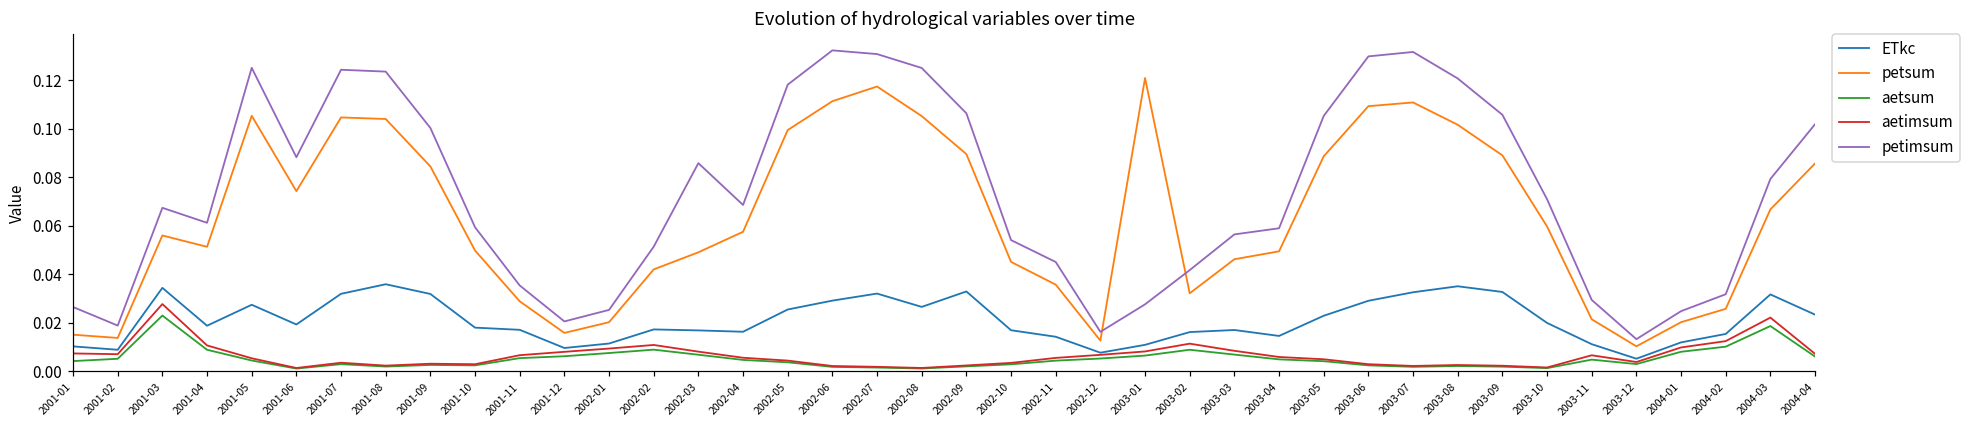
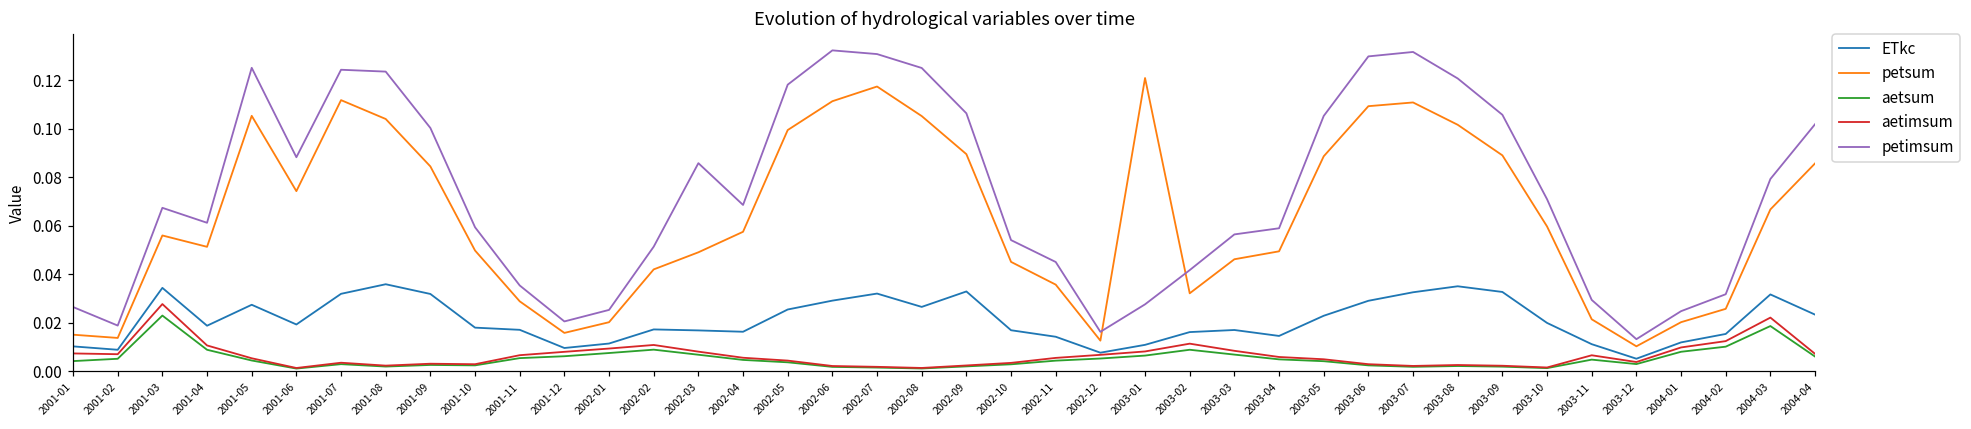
petsum, 2001-07: 0.105 -> 0.112
